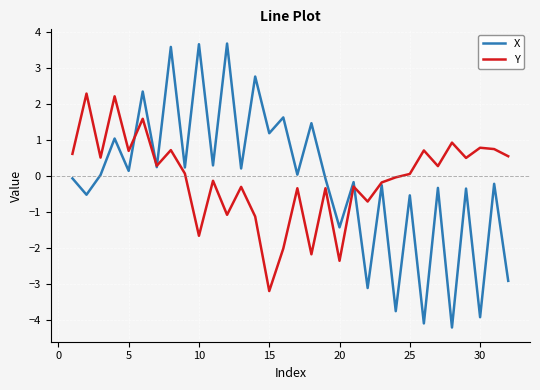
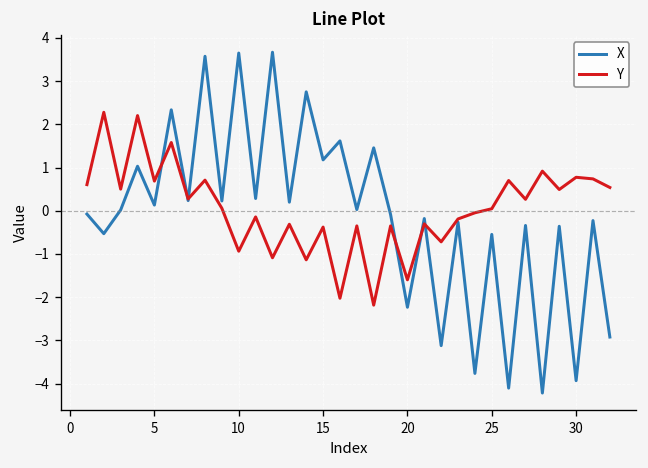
Y, 10: -1.7 -> -0.9
Y, 15: -3.2 -> -0.4
X, 20: -1.4 -> -2.2
Y, 20: -2.4 -> -1.6
